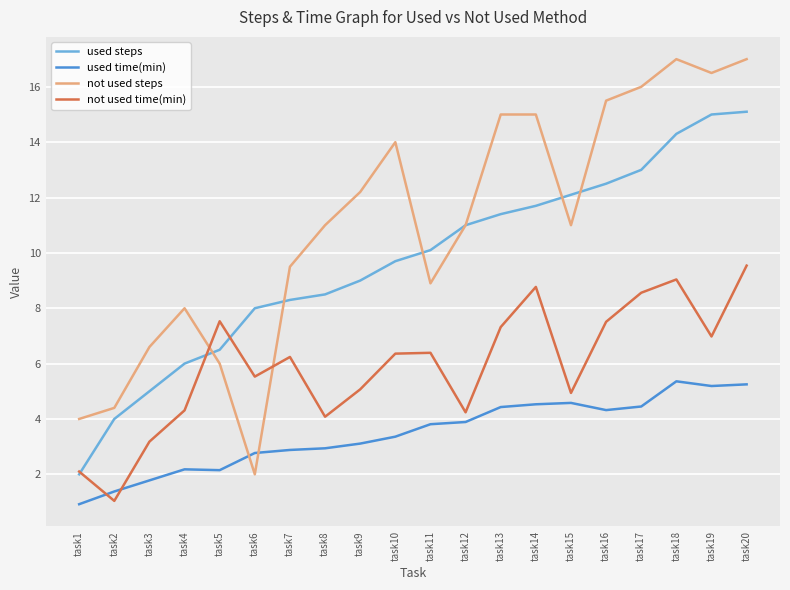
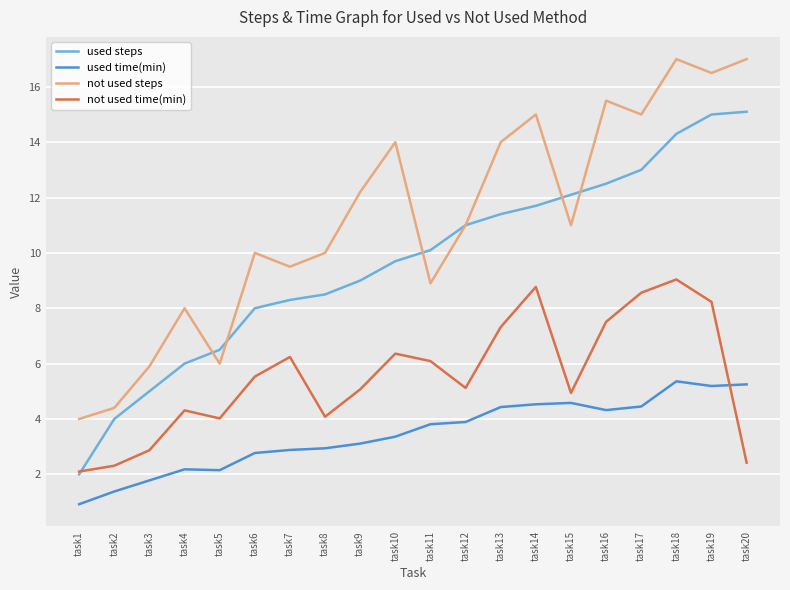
not used time(min), task2: 1.0 -> 2.3
not used steps, task3: 6.6 -> 5.9
not used time(min), task3: 3.2 -> 2.9
not used time(min), task5: 7.5 -> 4.0
not used steps, task6: 2 -> 10
not used steps, task8: 11 -> 10
not used time(min), task11: 6.4 -> 6.1
not used time(min), task12: 4.2 -> 5.1
not used steps, task13: 15 -> 14
not used steps, task17: 16 -> 15
not used time(min), task19: 7.0 -> 8.2
not used time(min), task20: 9.5 -> 2.4
